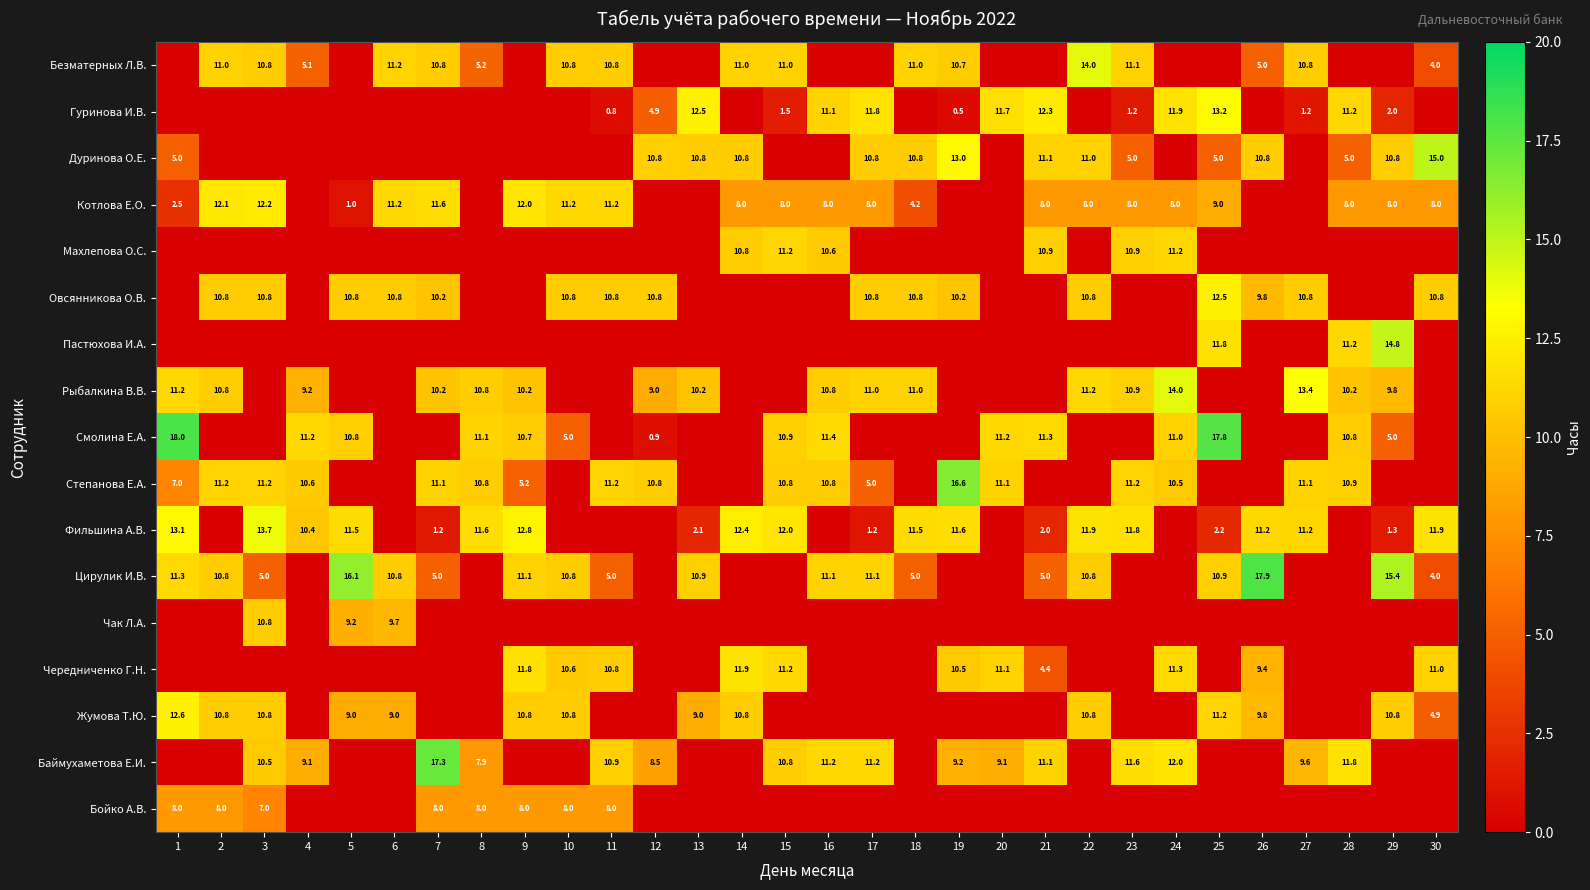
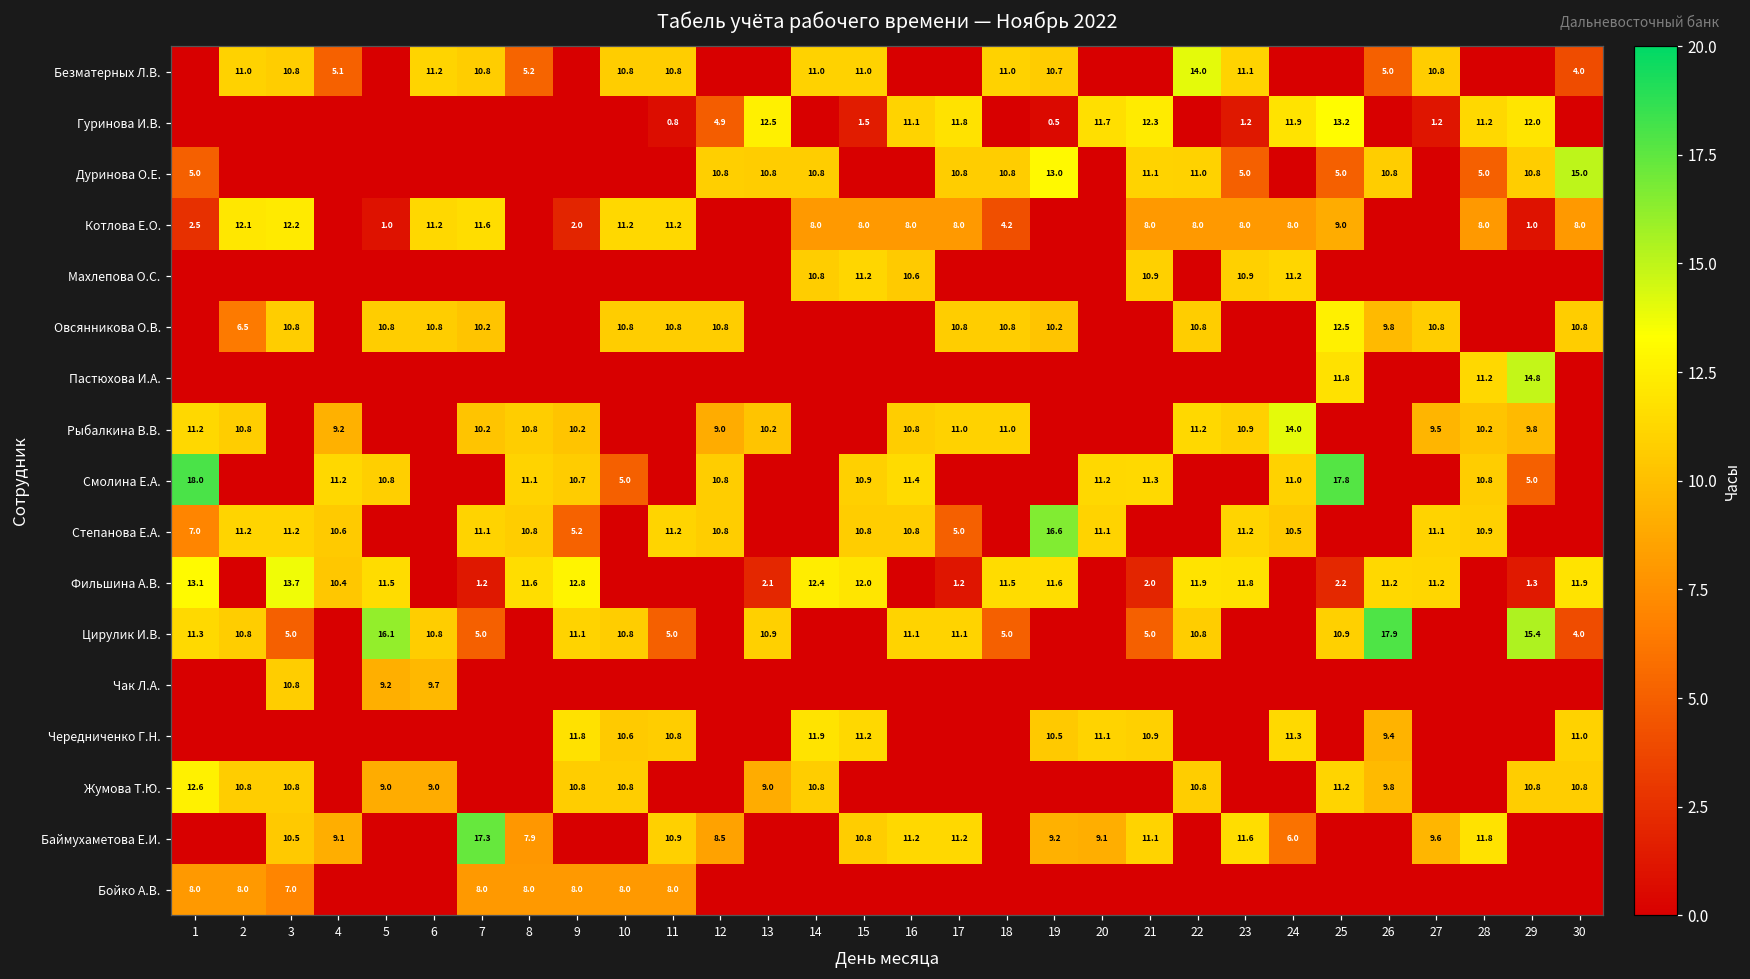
Гуринова И.В., 29: 2.0 -> 12.0
Котлова Е.О., 9: 12.0 -> 2.0
Котлова Е.О., 29: 8.0 -> 1.0
Овсянникова О.В., 2: 10.8 -> 6.5
Рыбалкина В.В., 27: 13.4 -> 9.5
Смолина Е.А., 12: 0.9 -> 10.8
Чередниченко Г.Н., 21: 4.4 -> 10.9
Жумова Т.Ю., 30: 4.9 -> 10.8
Баймухаметова Е.И., 24: 12.0 -> 6.0
